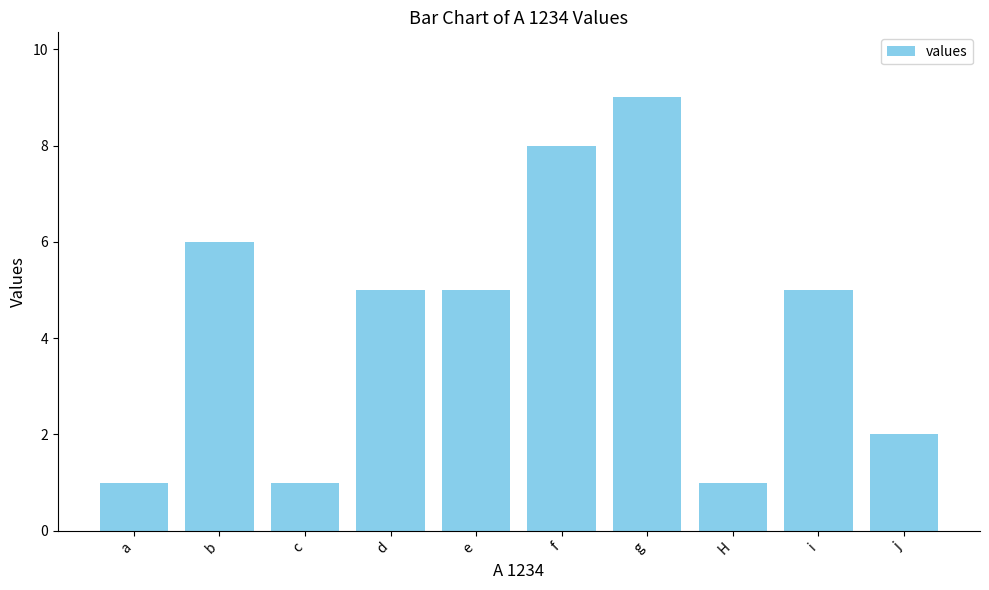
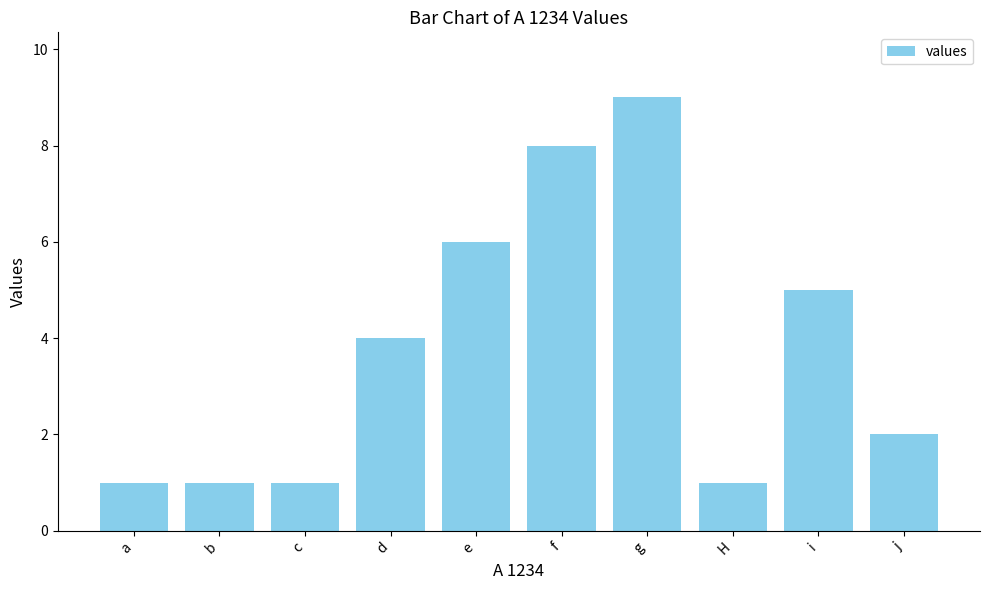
b: 6 -> 1
d: 5 -> 4
e: 5 -> 6
